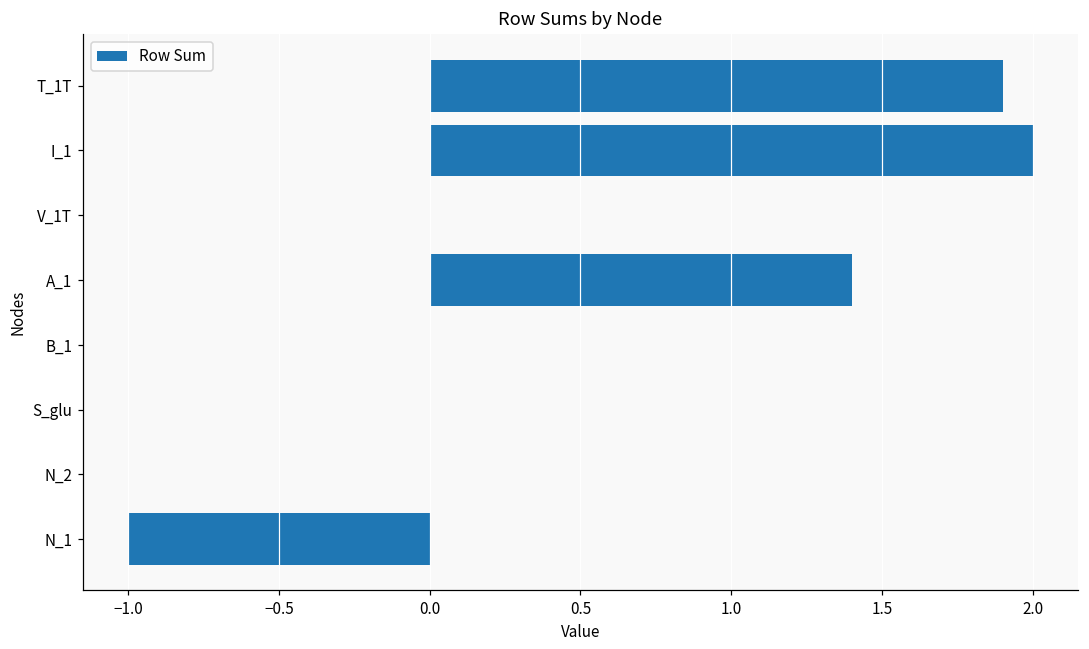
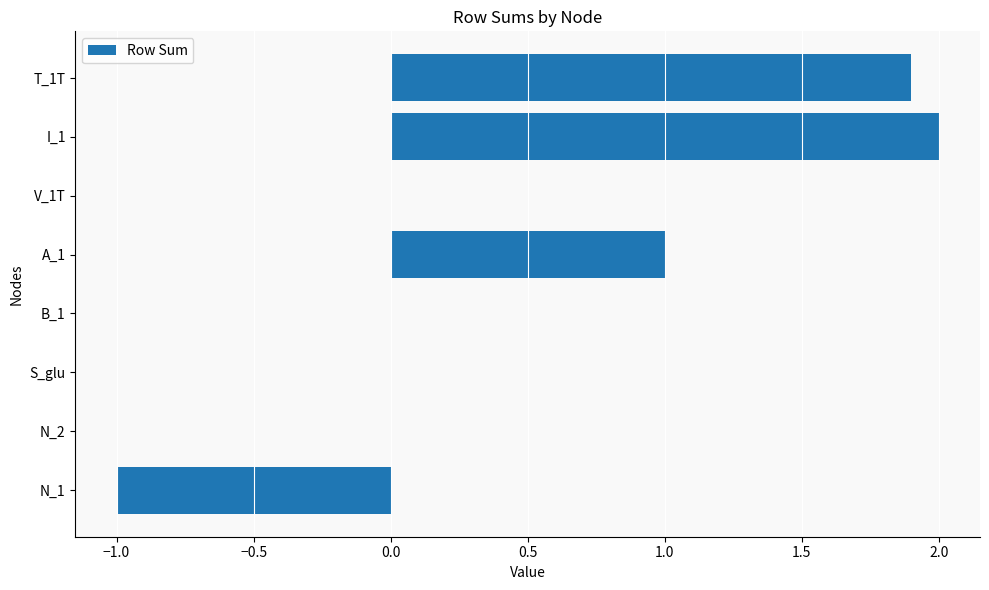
A_1: 1.4 -> 1.0
